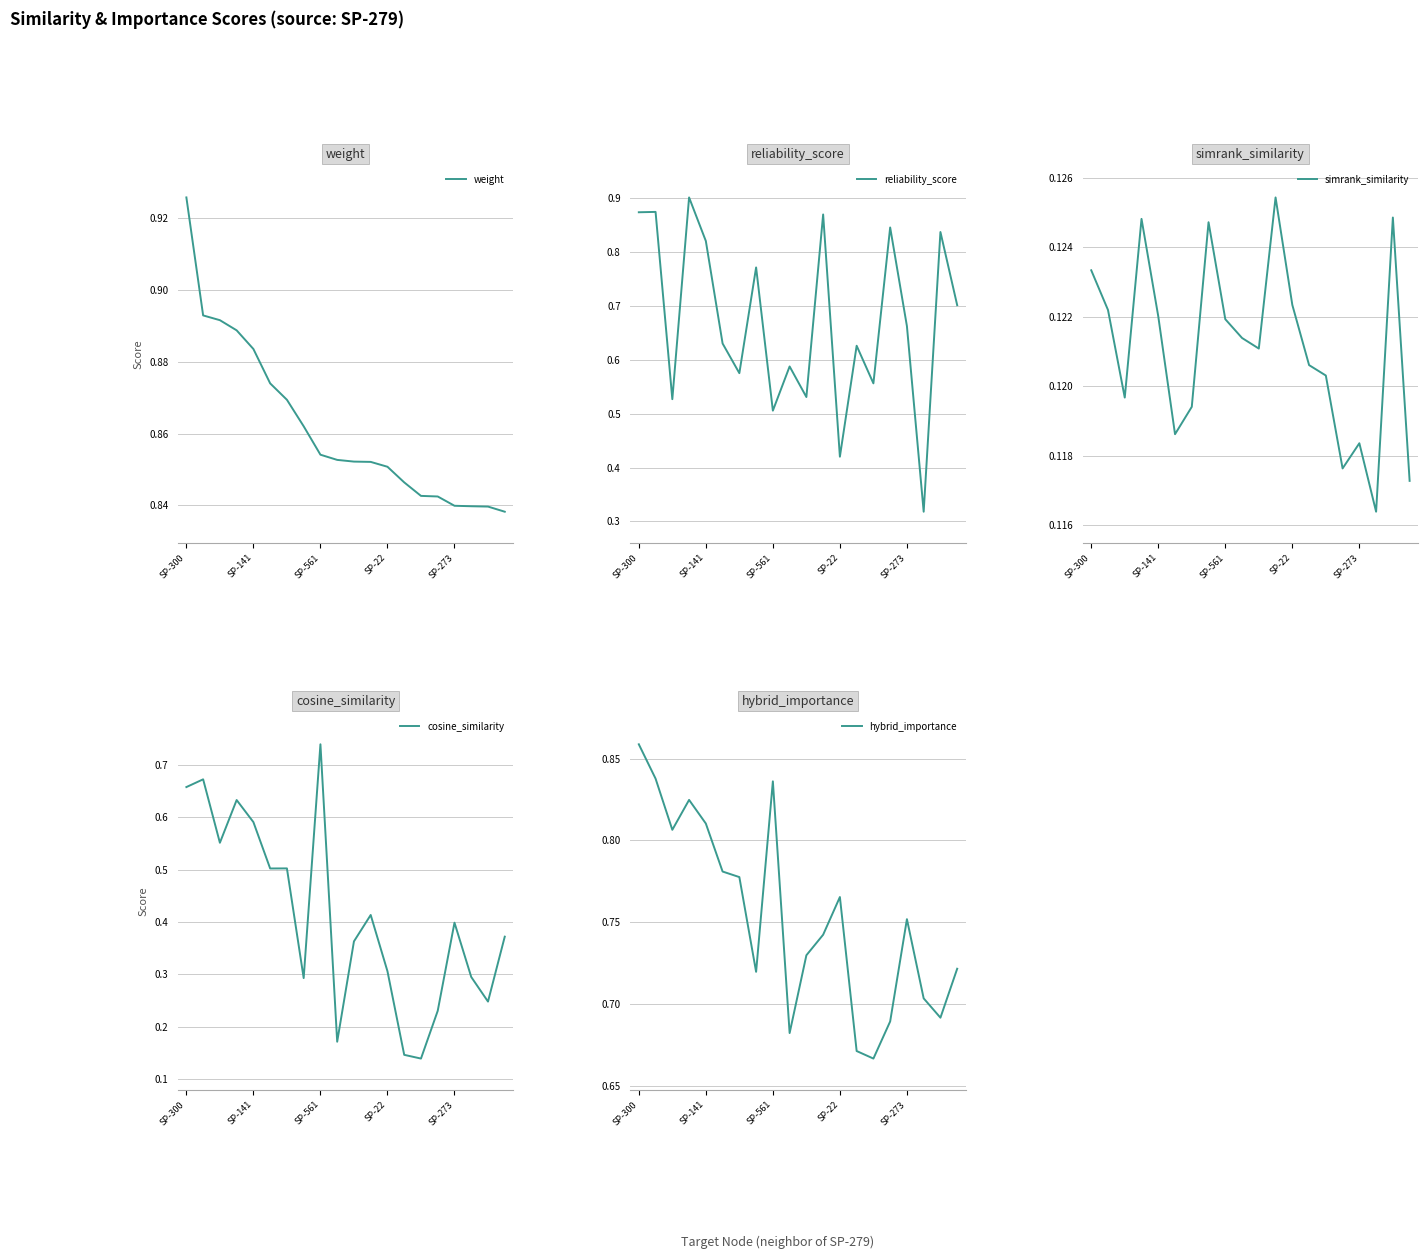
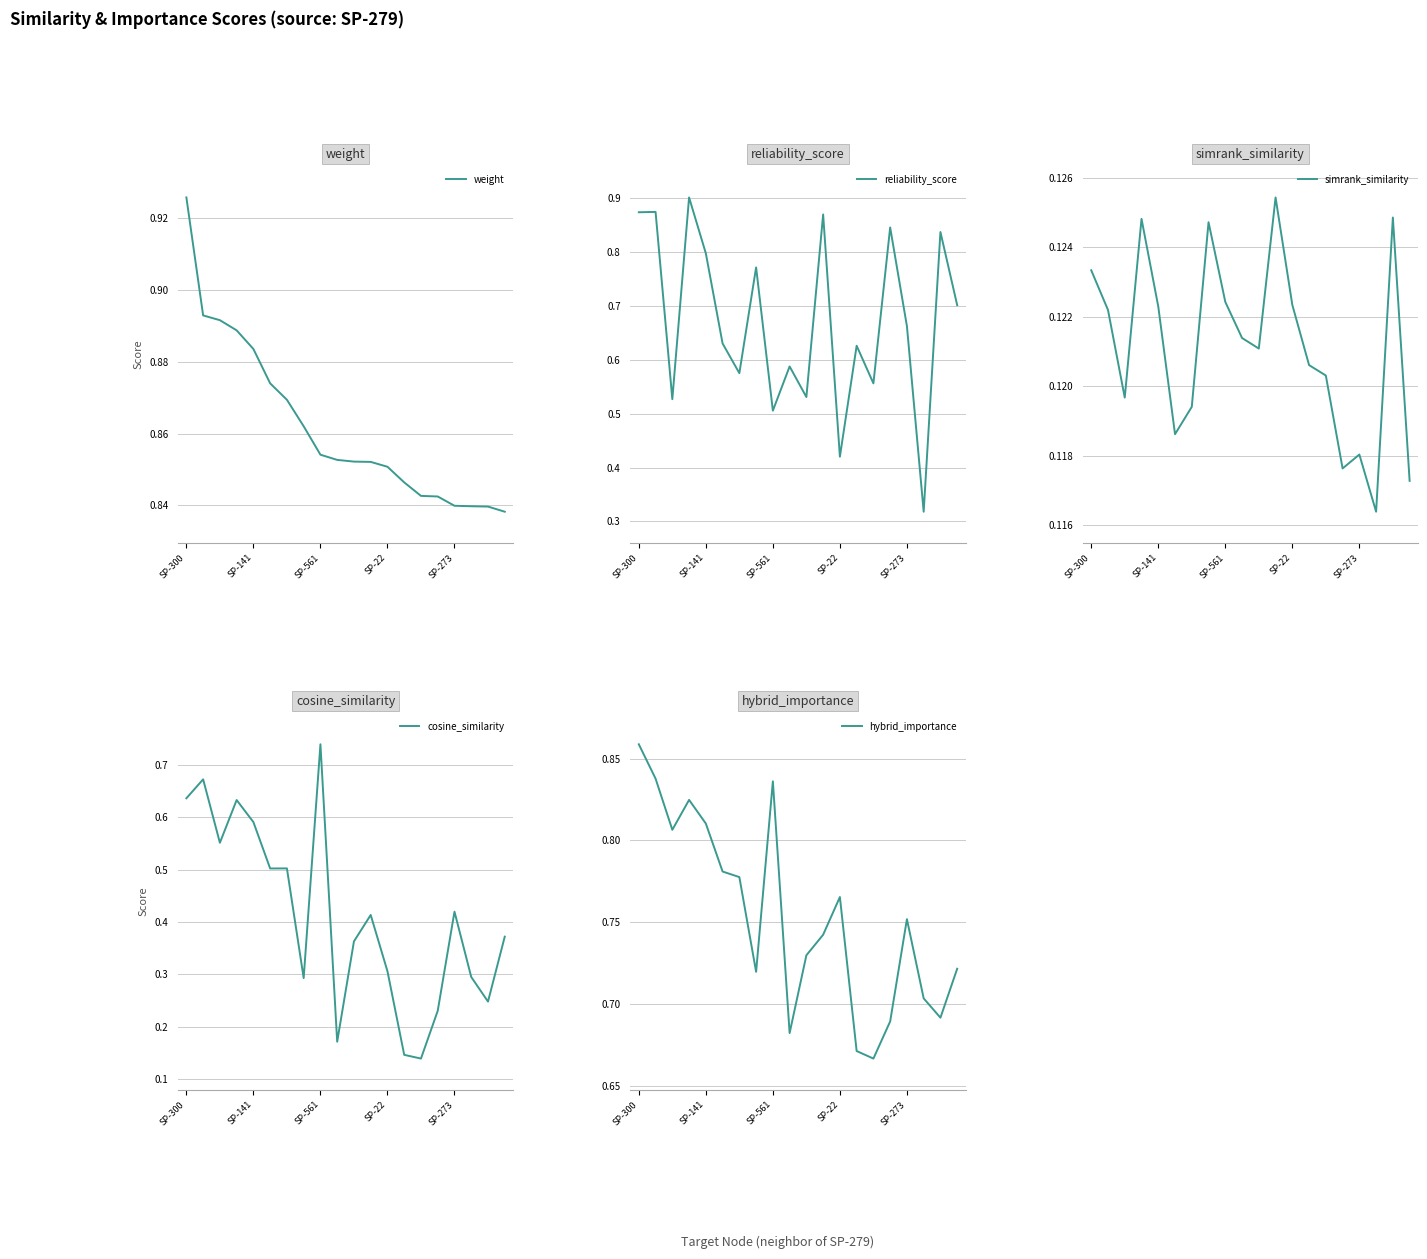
reliability_score, SP-141: 0.82 -> 0.80
simrank_similarity, SP-141: 0.1220 -> 0.1223
simrank_similarity, SP-561: 0.1219 -> 0.1224
simrank_similarity, SP-273: 0.1184 -> 0.1180
cosine_similarity, SP-300: 0.66 -> 0.64
cosine_similarity, SP-273: 0.40 -> 0.42
